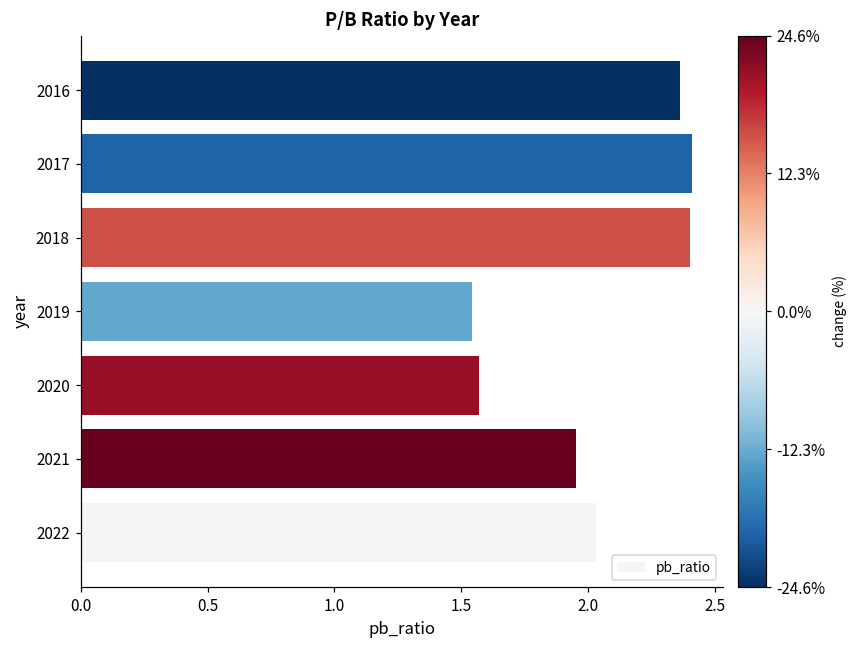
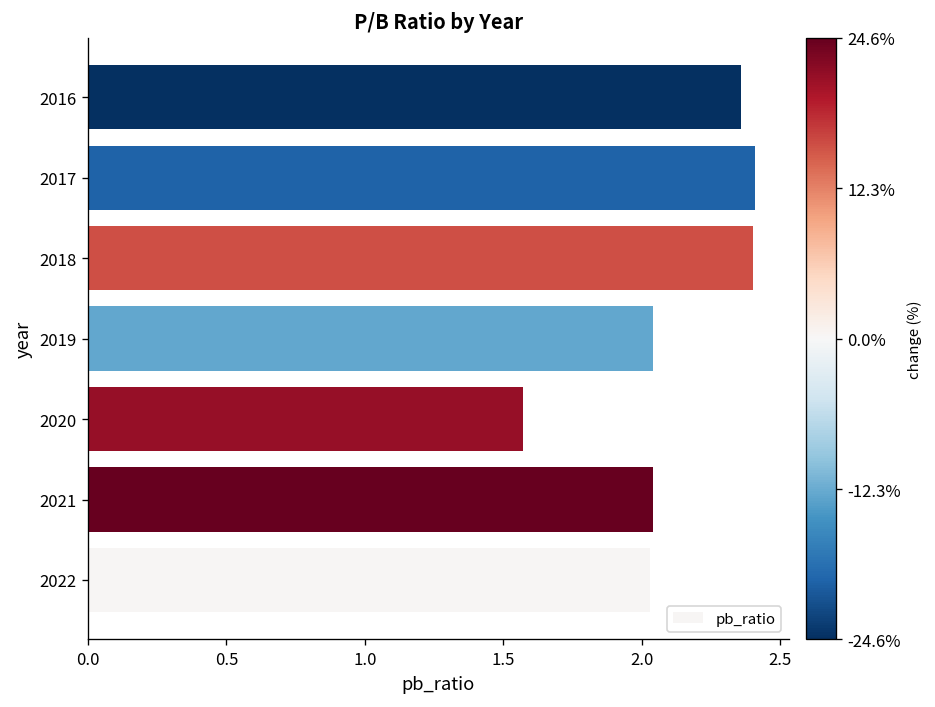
2019: 1.54 -> 2.04
2021: 1.95 -> 2.04
